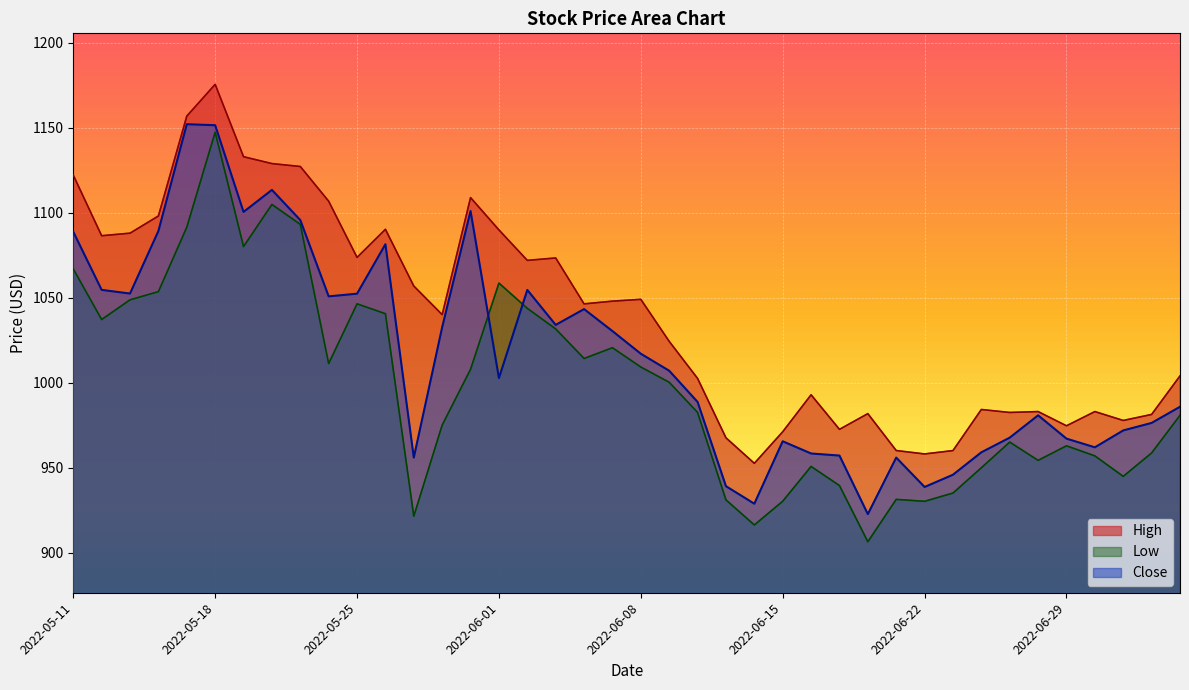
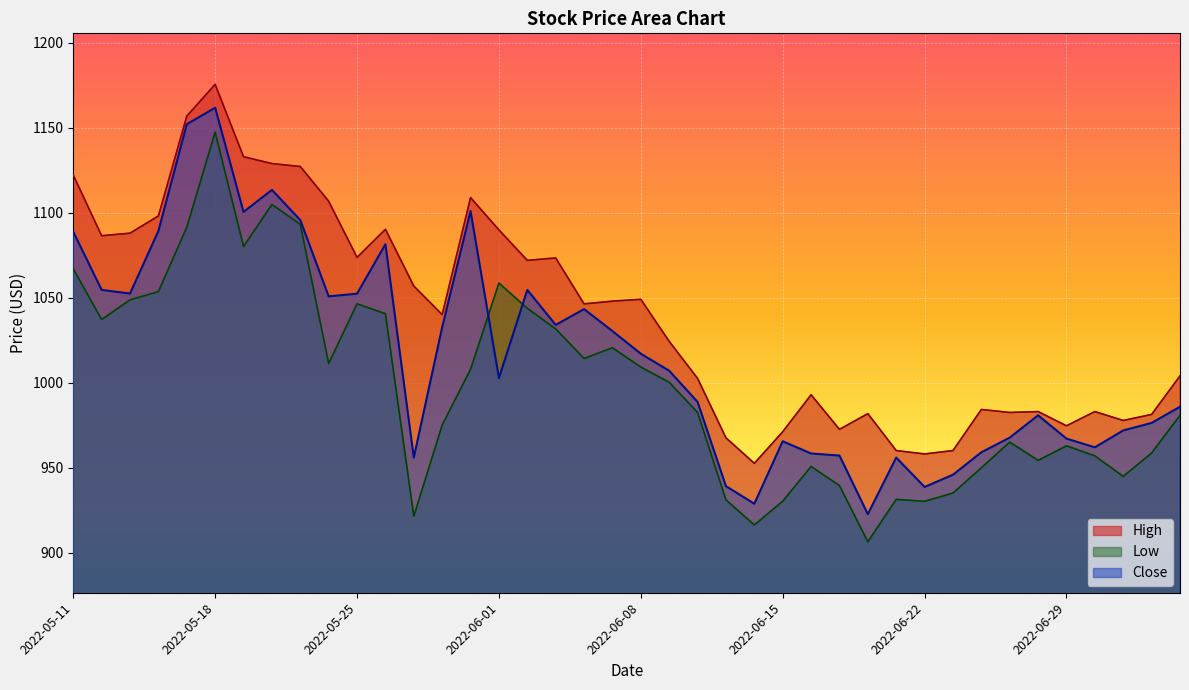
Close, 2022-05-18: 1151 -> 1162
